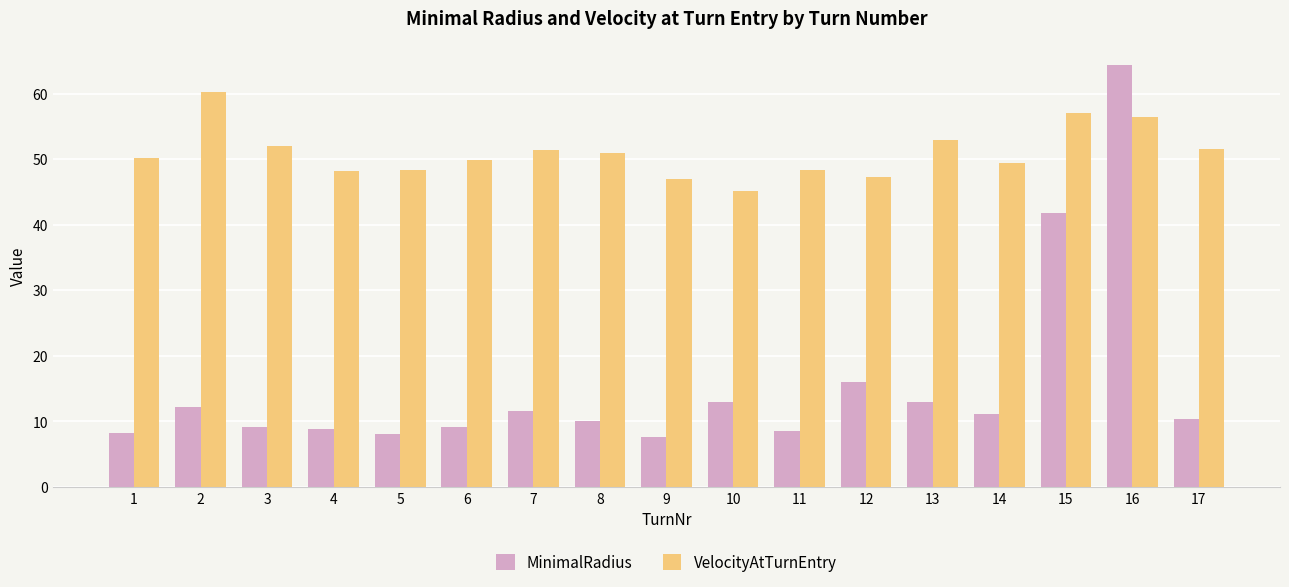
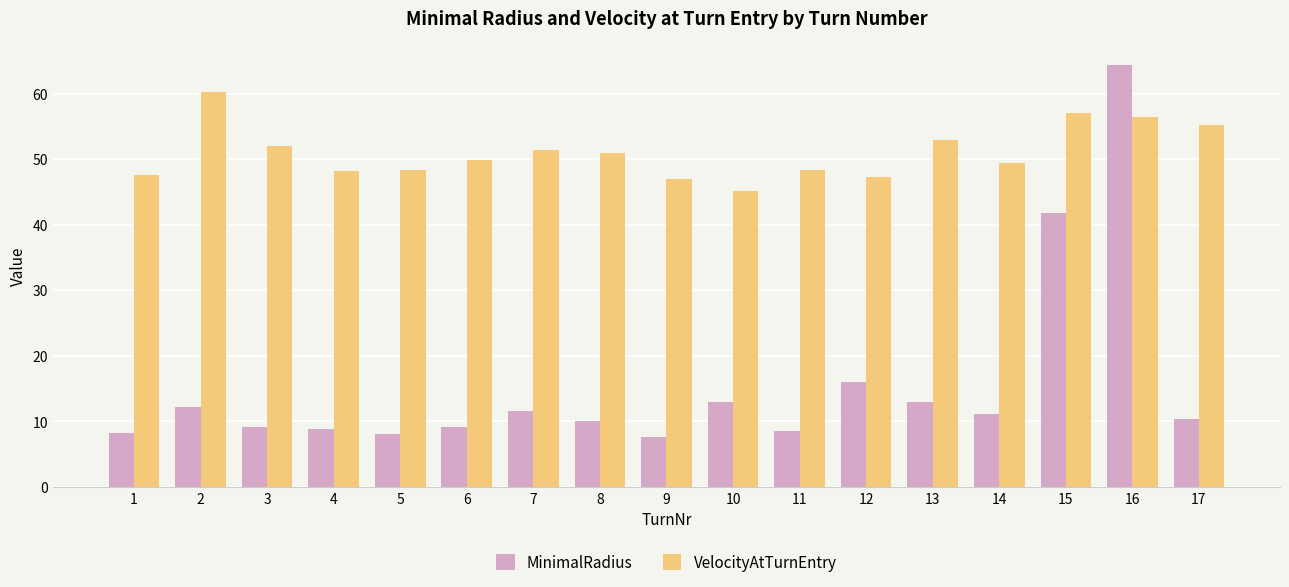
VelocityAtTurnEntry, 1: 50 -> 48
VelocityAtTurnEntry, 17: 52 -> 55
